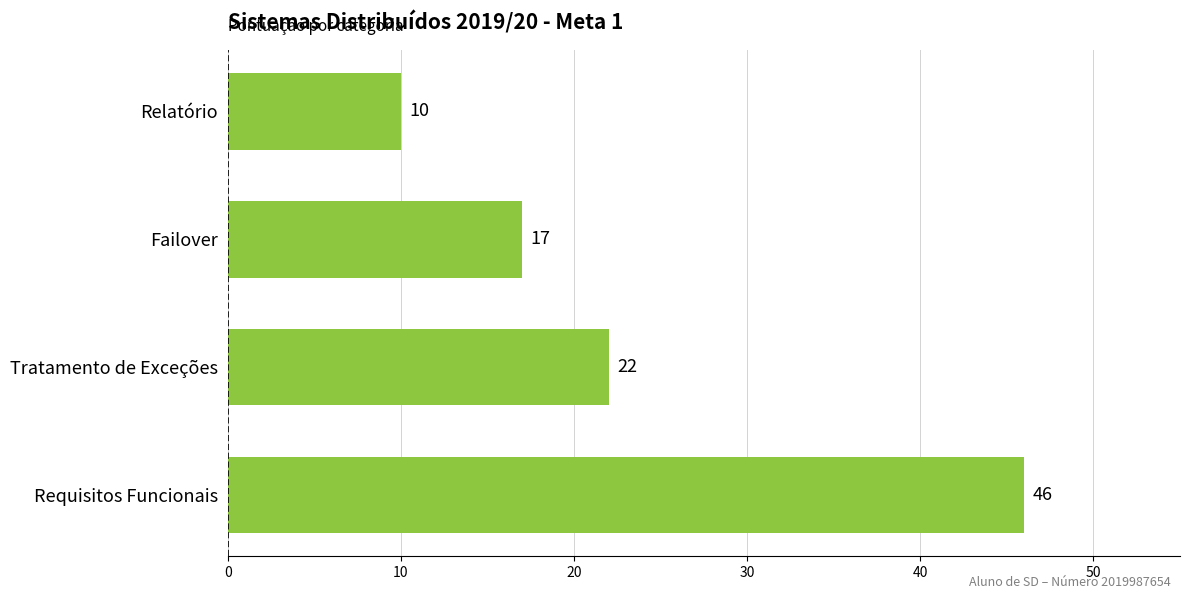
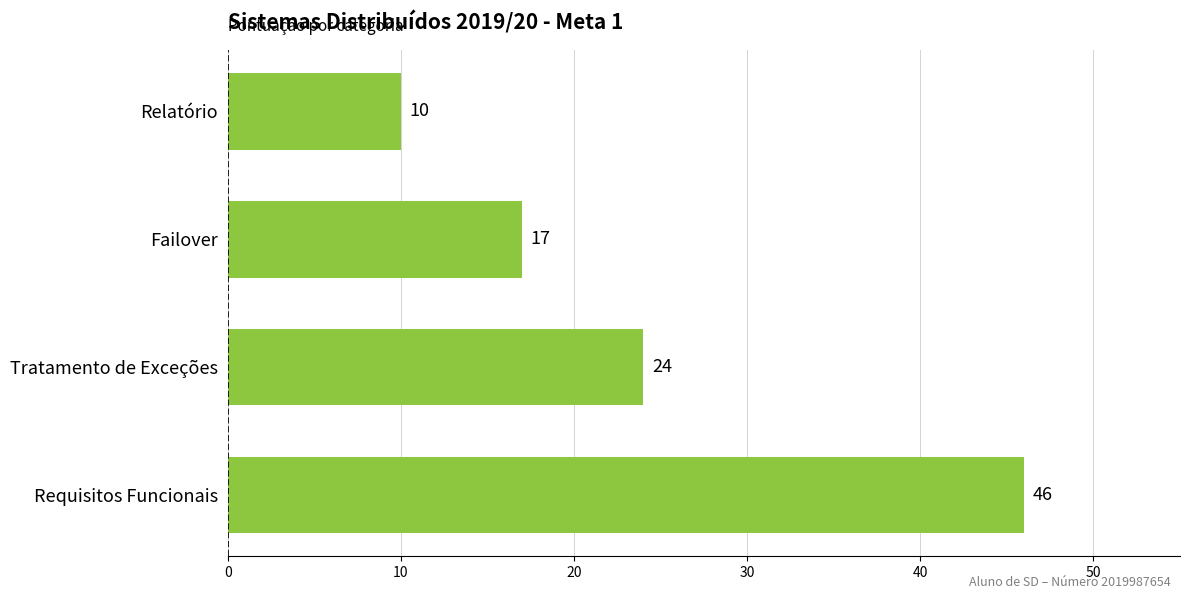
Tratamento de Exceções: 22 -> 24
